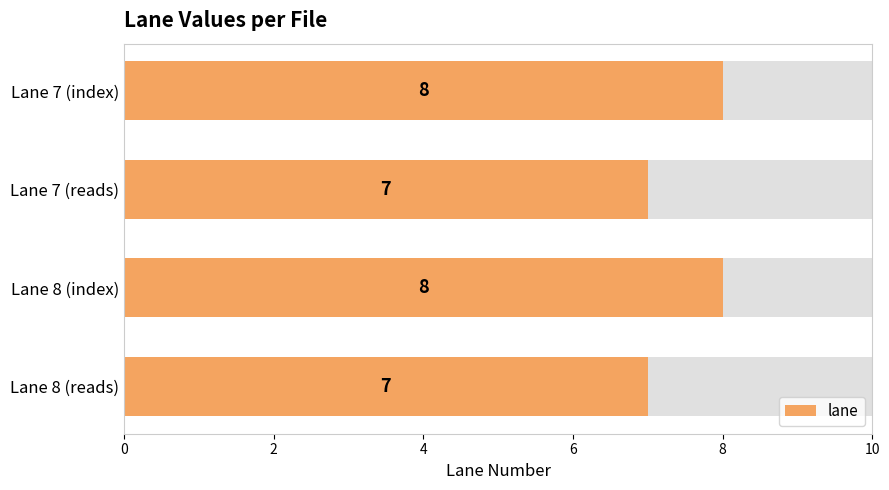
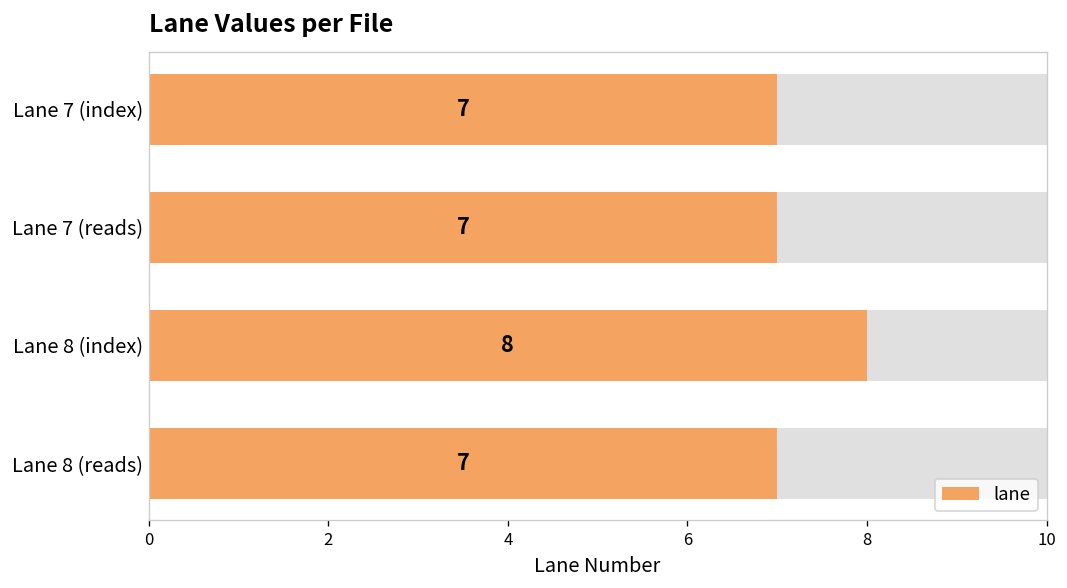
lane, Lane 7 (index): 8 -> 7
